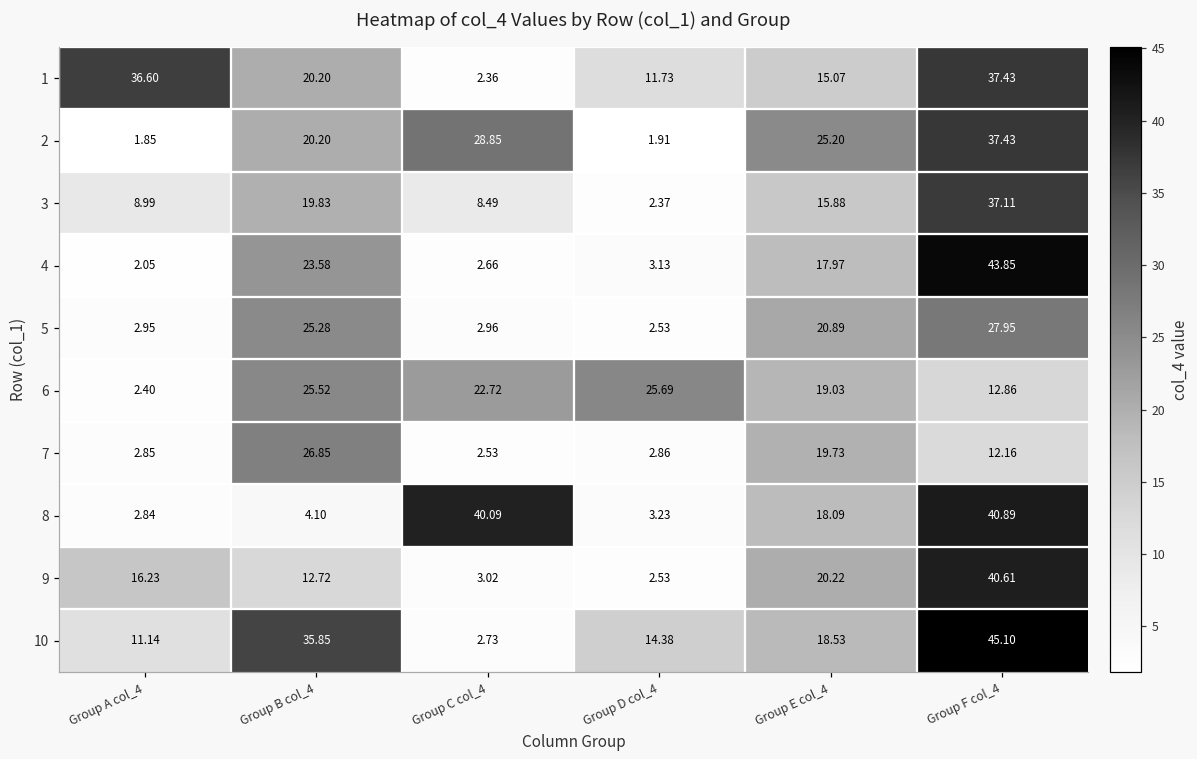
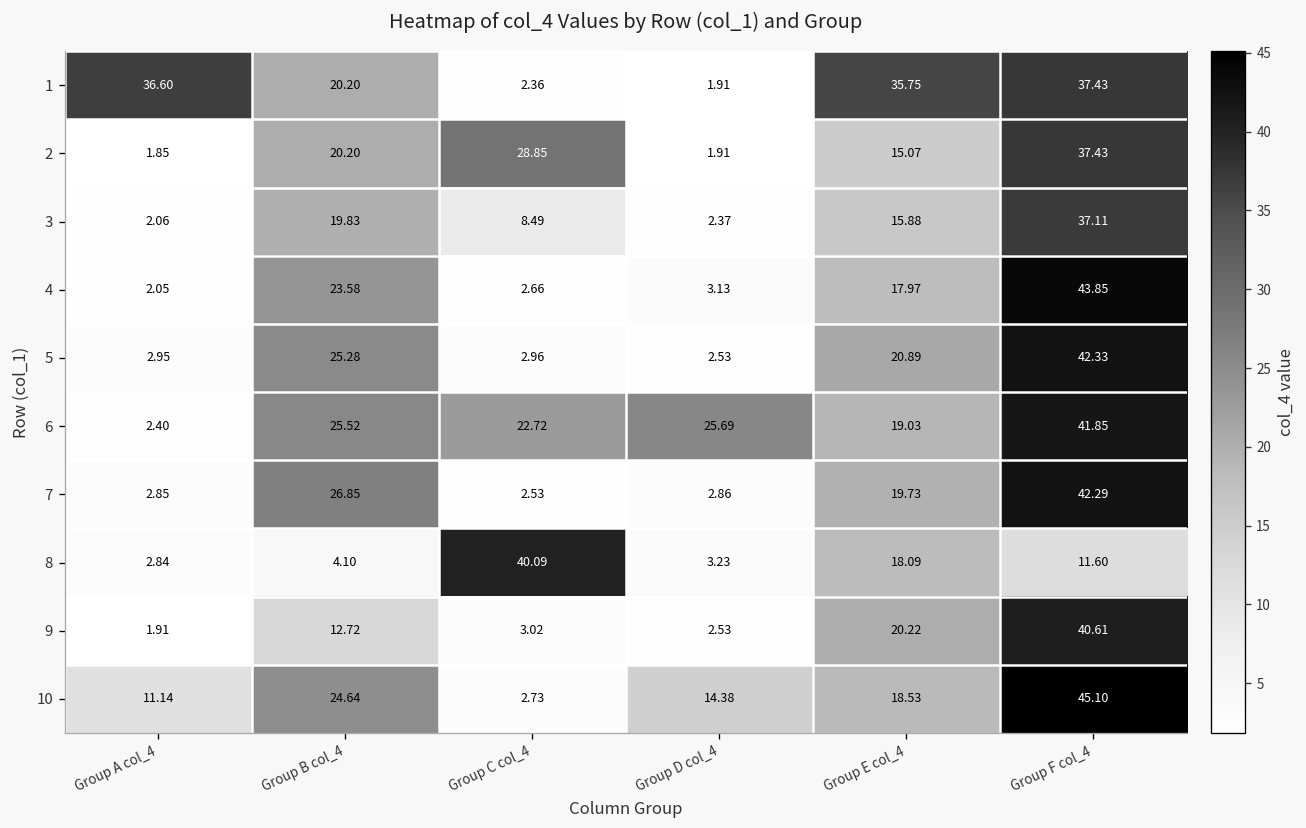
1, Group D col_4: 11.73 -> 1.91
1, Group E col_4: 15.07 -> 35.75
2, Group E col_4: 25.20 -> 15.07
3, Group A col_4: 8.99 -> 2.06
5, Group F col_4: 27.95 -> 42.33
6, Group F col_4: 12.86 -> 41.85
7, Group F col_4: 12.16 -> 42.29
8, Group F col_4: 40.89 -> 11.60
9, Group A col_4: 16.23 -> 1.91
10, Group B col_4: 35.85 -> 24.64
